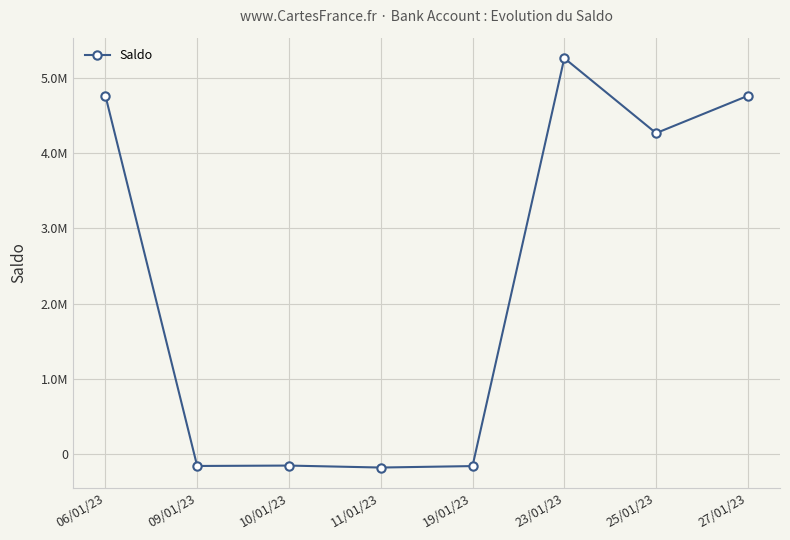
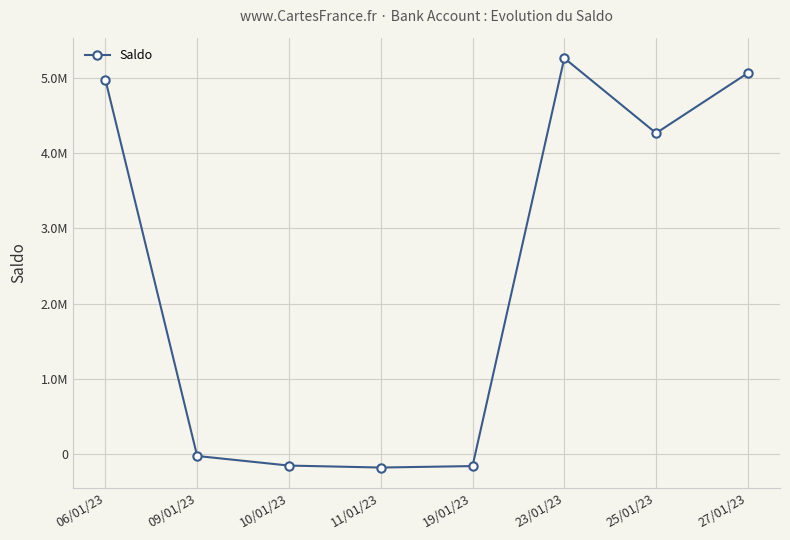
06/01/23: 4800000 -> 5000000
09/01/23: -200000 -> 0
27/01/23: 4800000 -> 5100000
